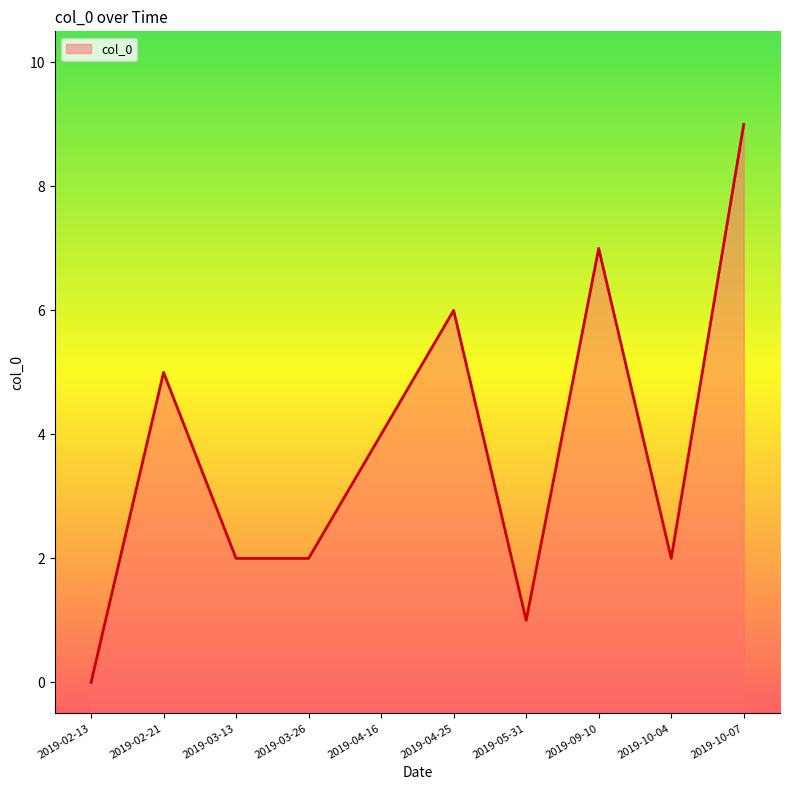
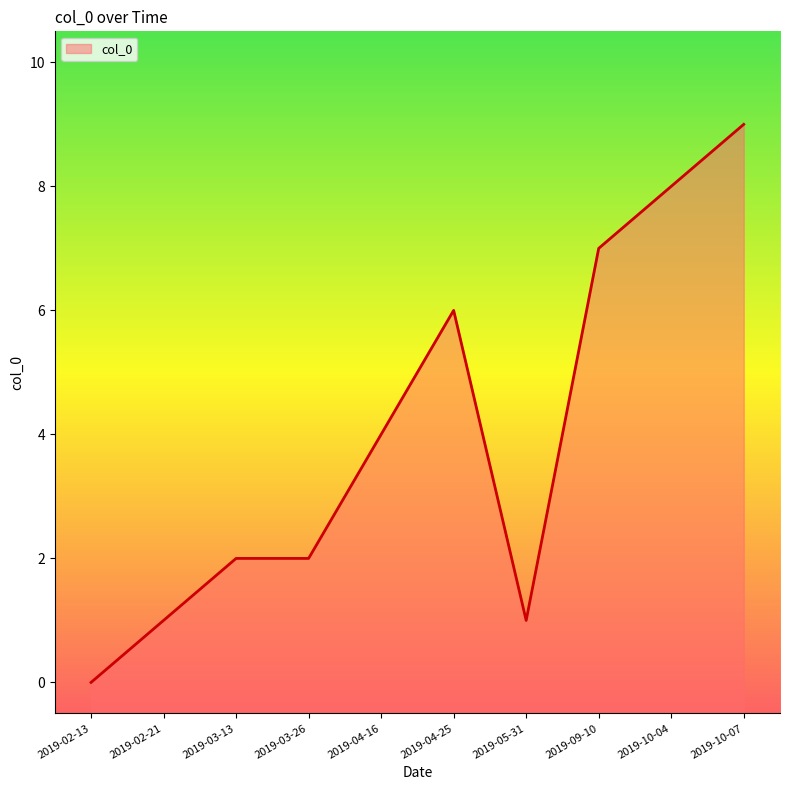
2019-02-21: 5 -> 1
2019-10-04: 2 -> 8
